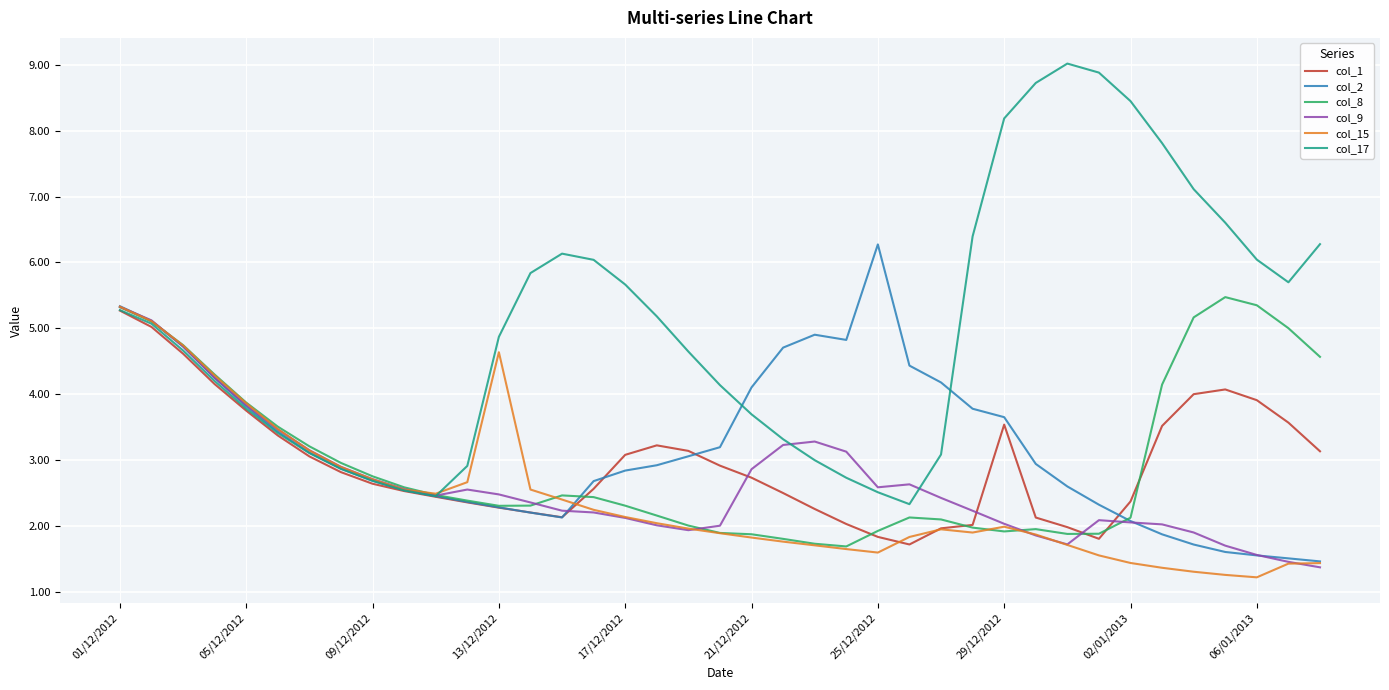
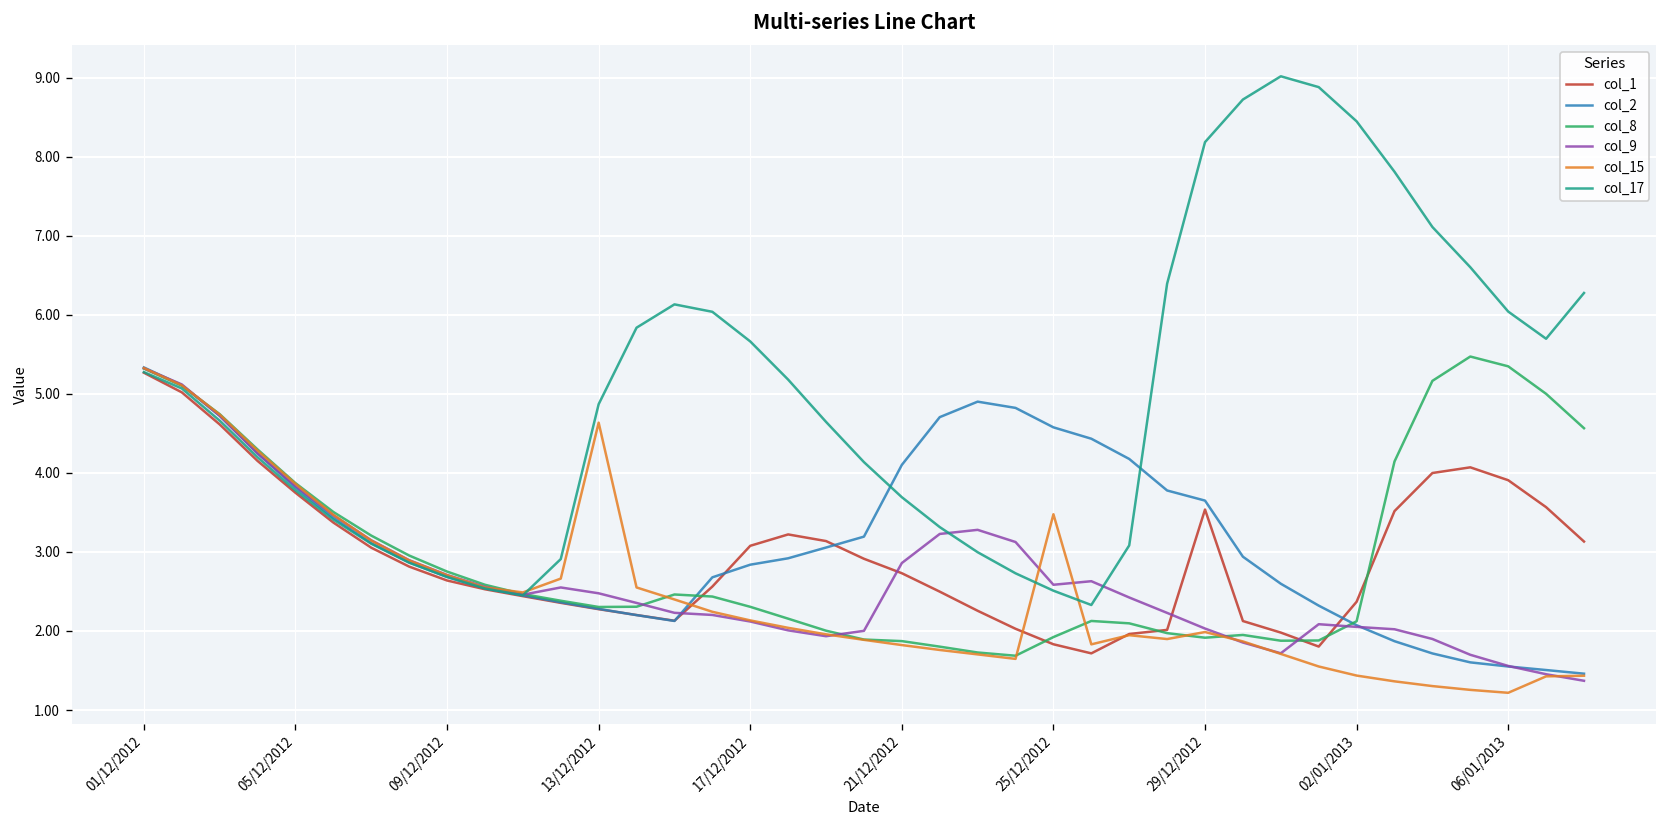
col_2, 25/12/2012: 6.3 -> 4.6
col_15, 25/12/2012: 1.6 -> 3.5
